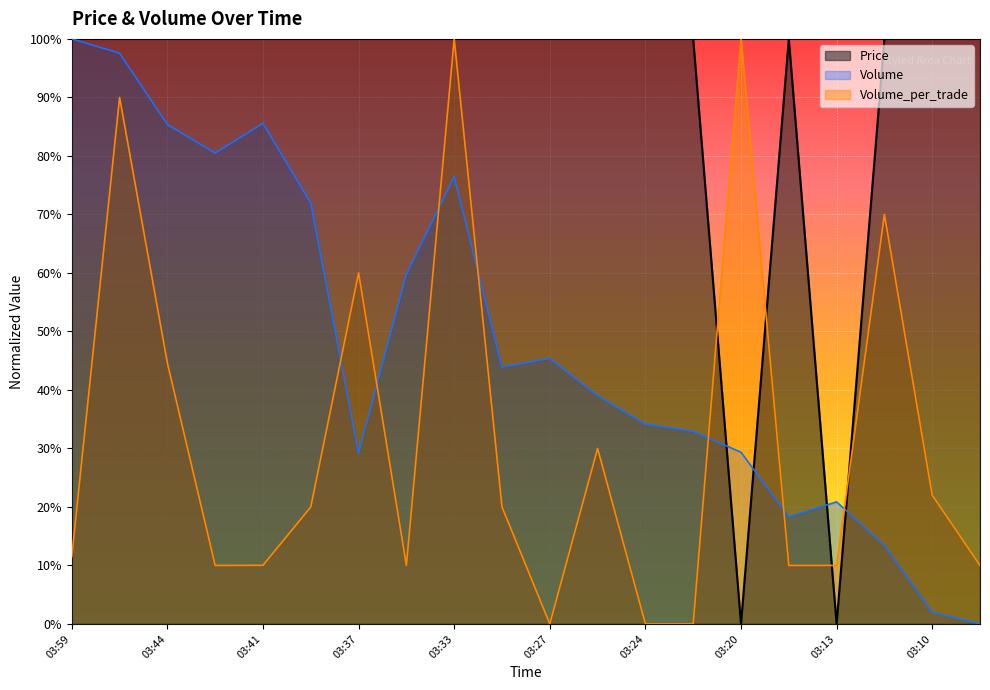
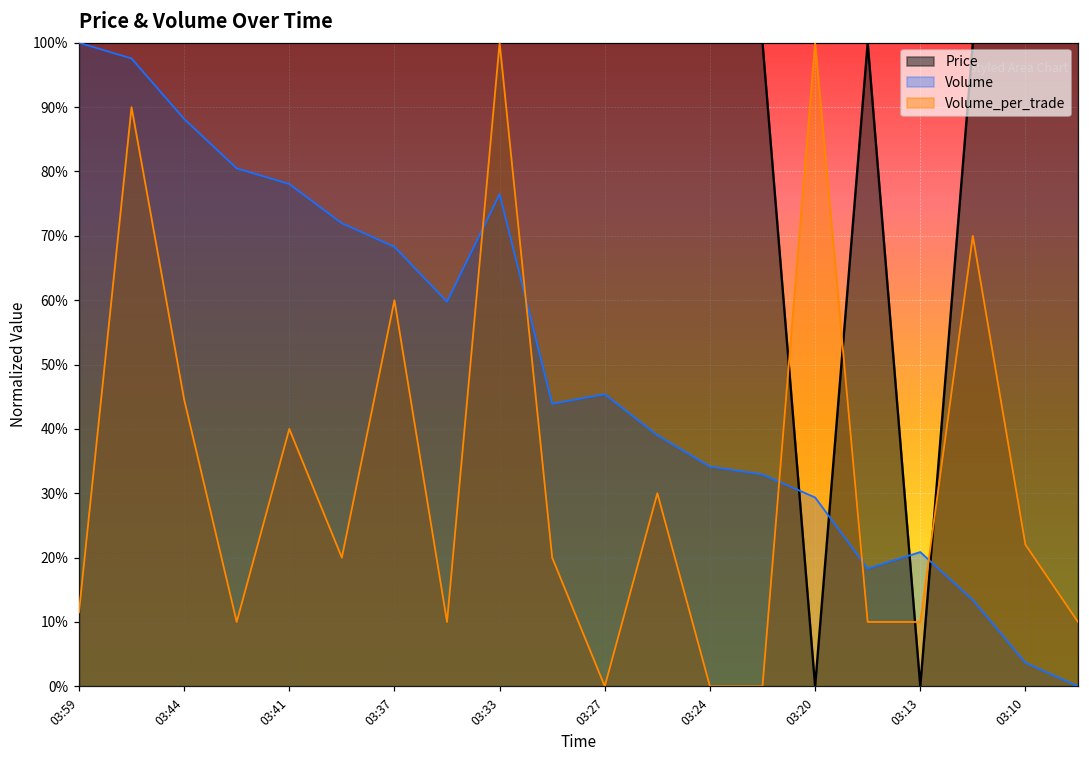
Volume, 03:44: 85% -> 88%
Volume, 03:41: 86% -> 78%
Volume_per_trade, 03:41: 10% -> 40%
Volume, 03:37: 29% -> 68%
Volume, 03:10: 2% -> 4%
